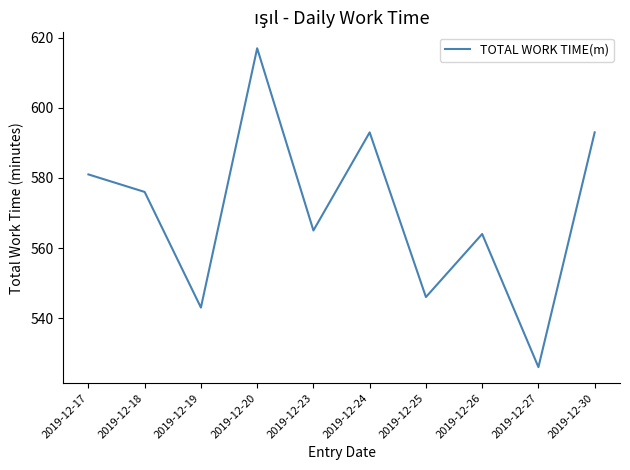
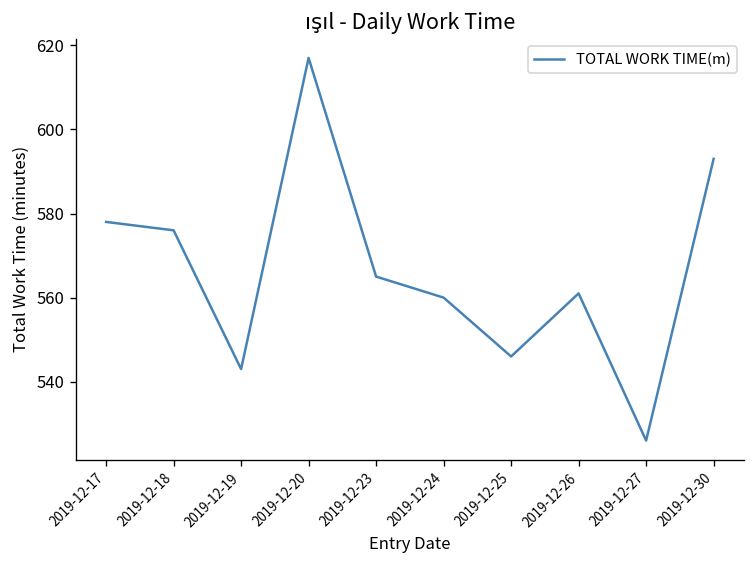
2019-12-17: 581 -> 578
2019-12-24: 593 -> 560
2019-12-26: 564 -> 561
